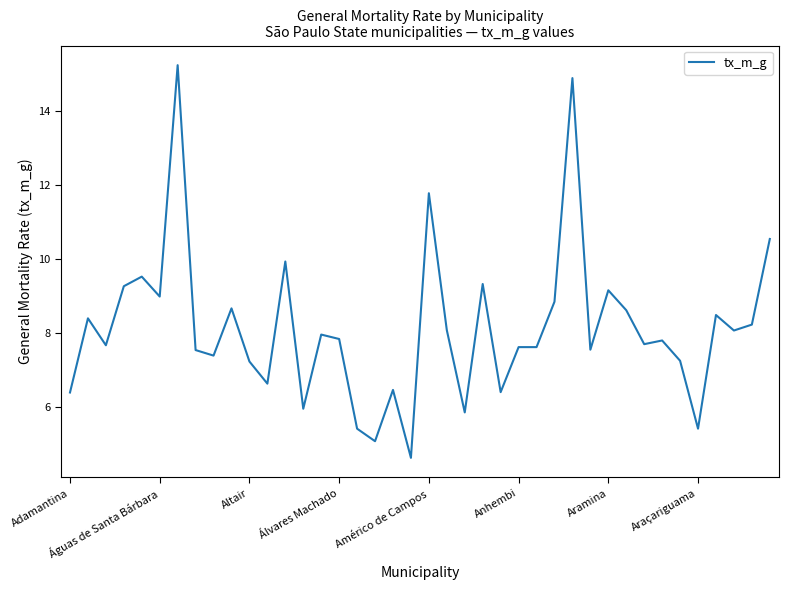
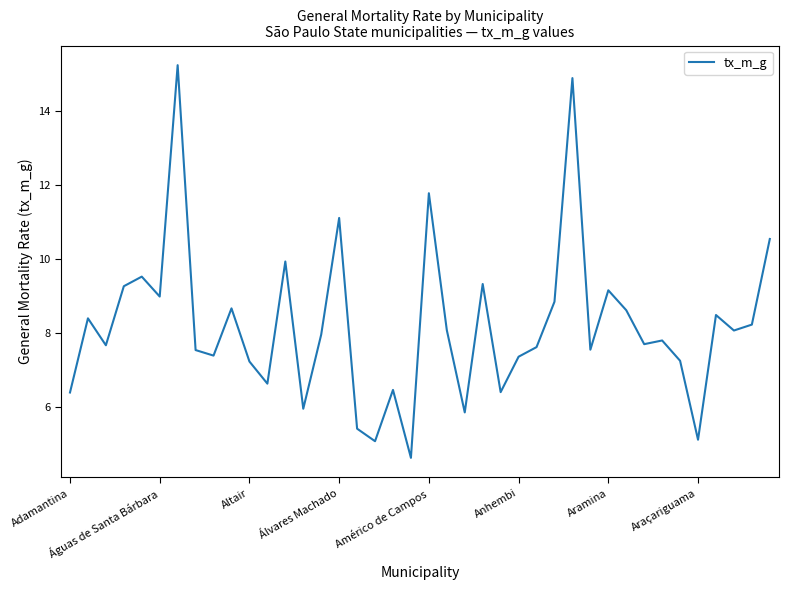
Álvares Machado: 7.8 -> 11.1
Anhembi: 7.6 -> 7.4
Araçariguama: 5.4 -> 5.1
